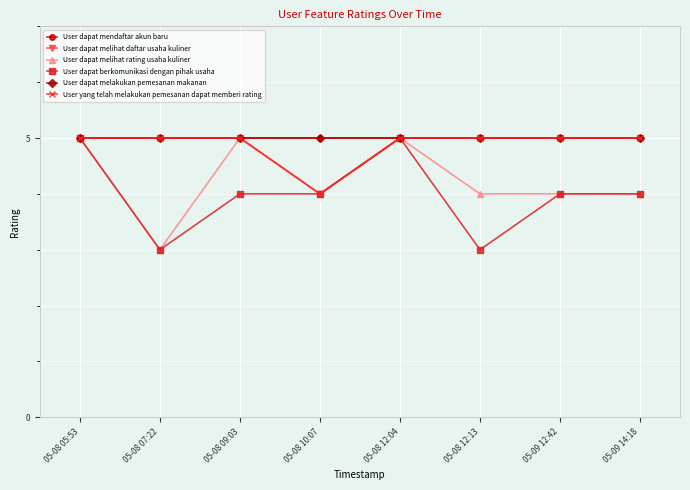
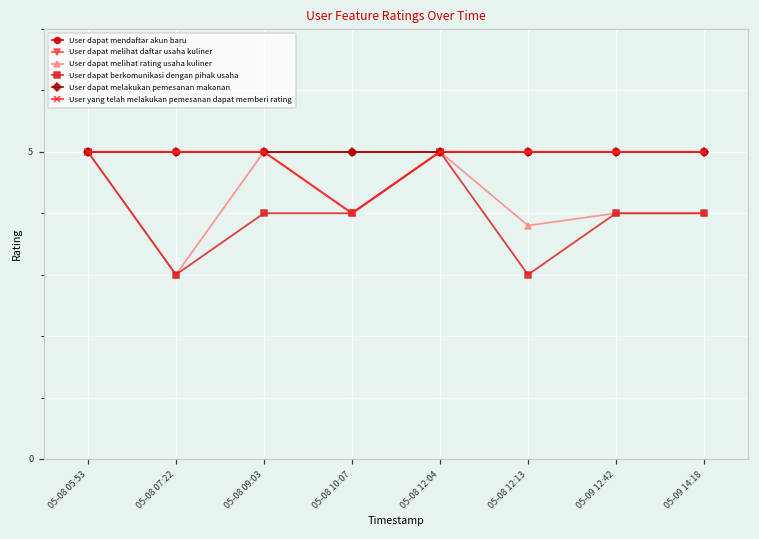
User dapat melihat rating usaha kuliner, 05-08 12:13: 4.0 -> 3.8
